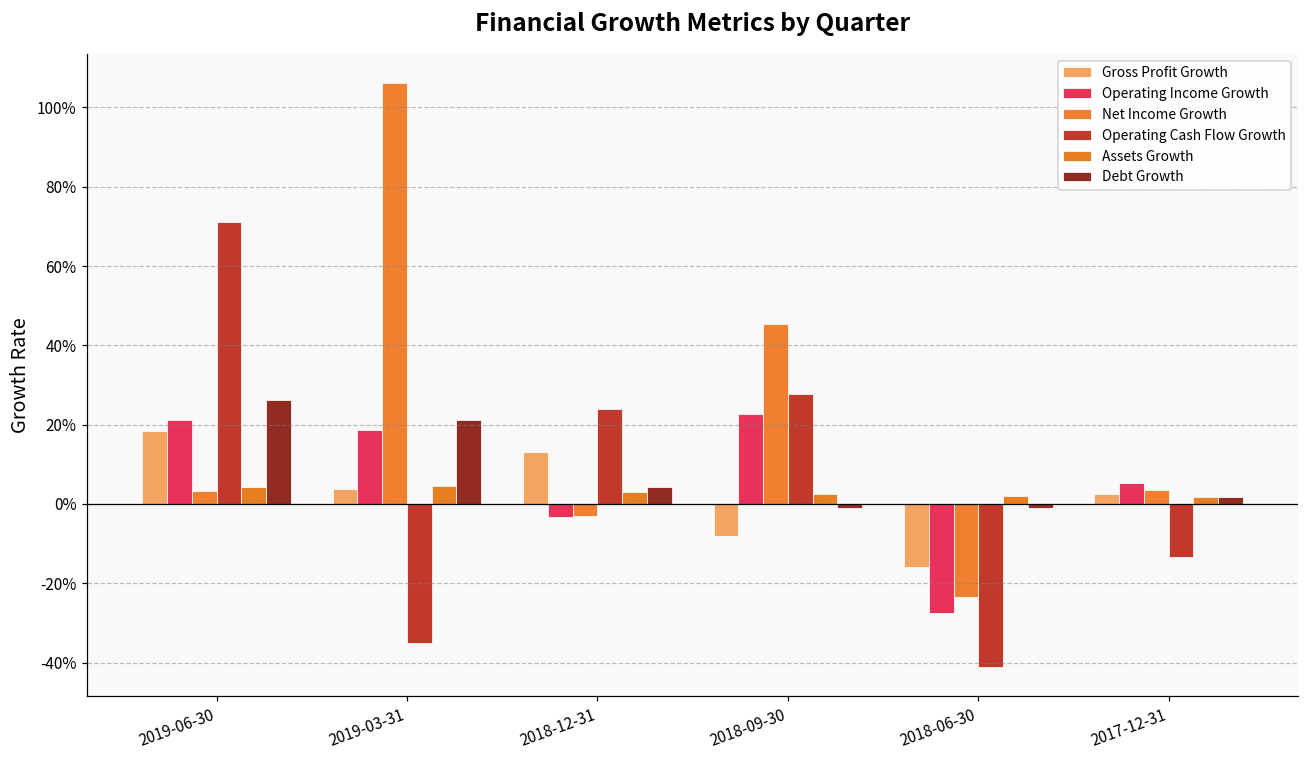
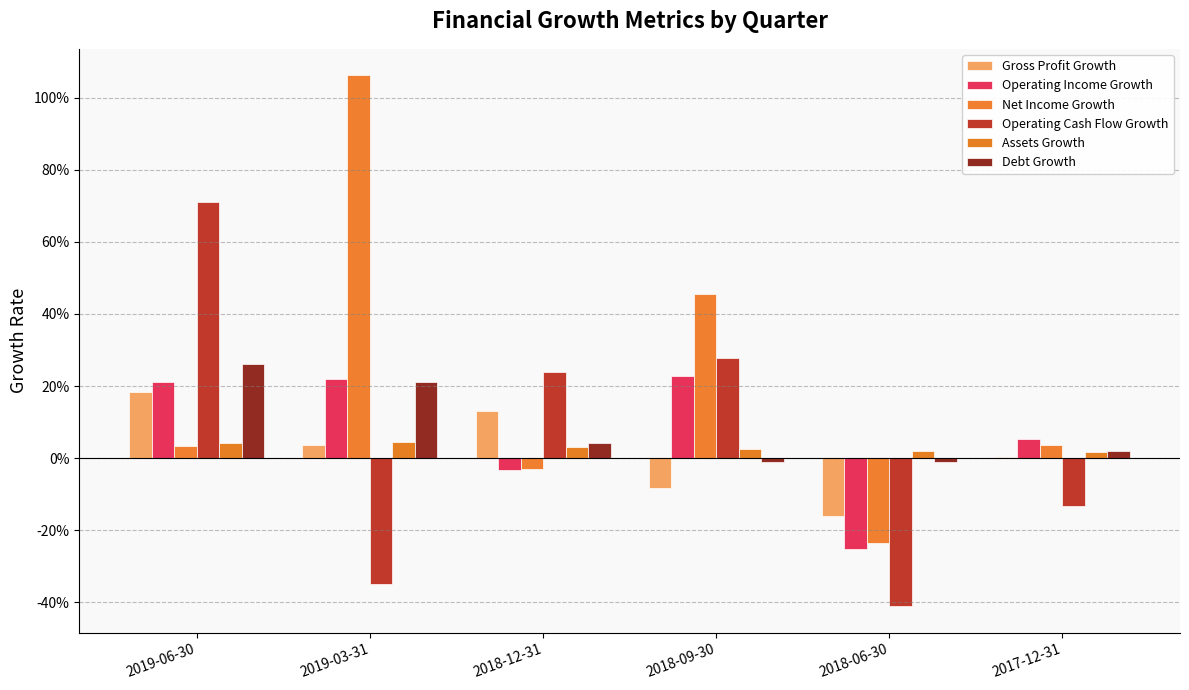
Operating Income Growth, 2019-03-31: 19% -> 22%
Operating Income Growth, 2018-06-30: -28% -> -25%
Gross Profit Growth, 2017-12-31: 3% -> 0%
